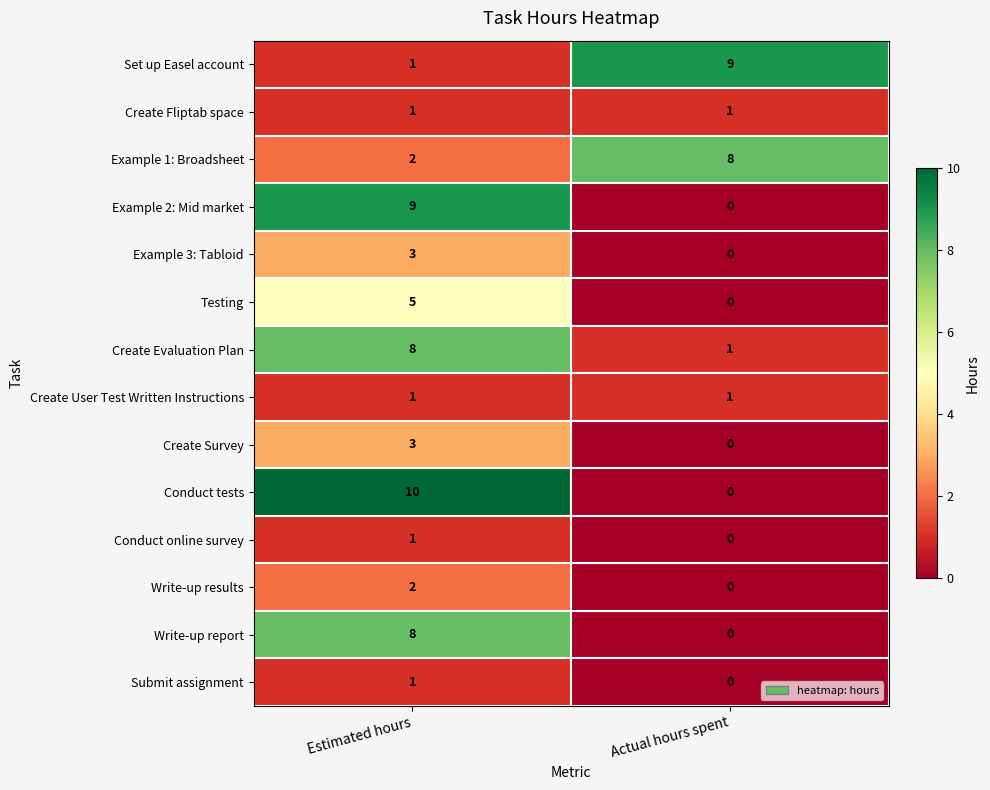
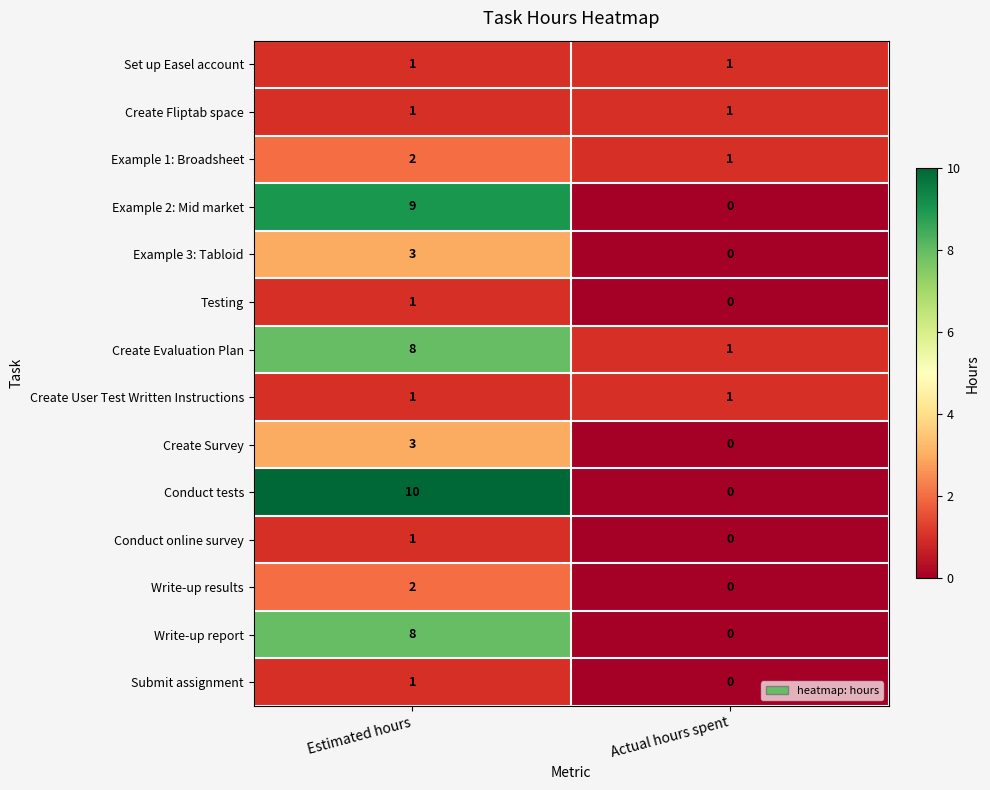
Set up Easel account, Actual hours spent: 9 -> 1
Example 1: Broadsheet, Actual hours spent: 8 -> 1
Testing, Estimated hours: 5 -> 1
